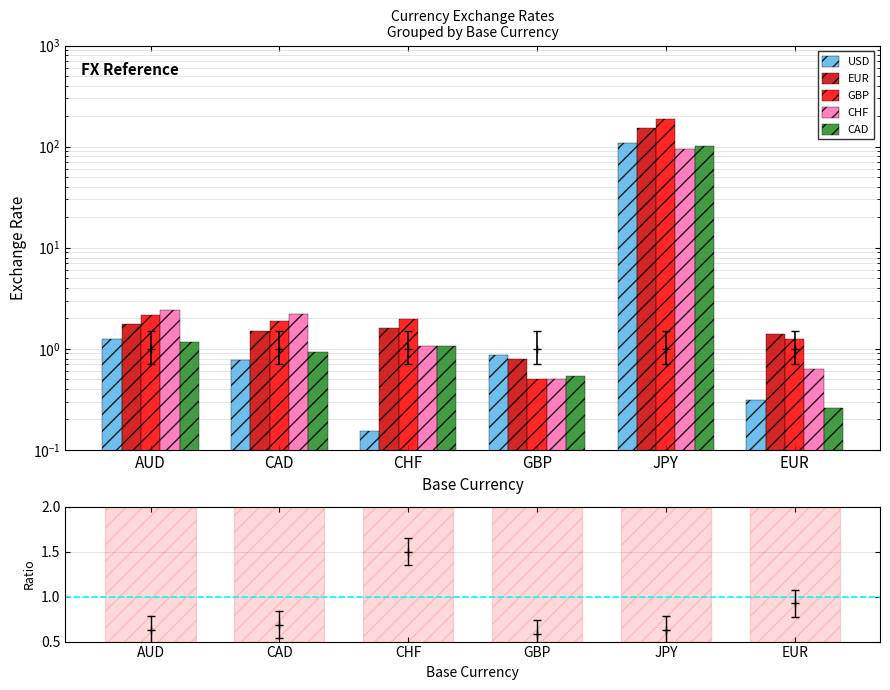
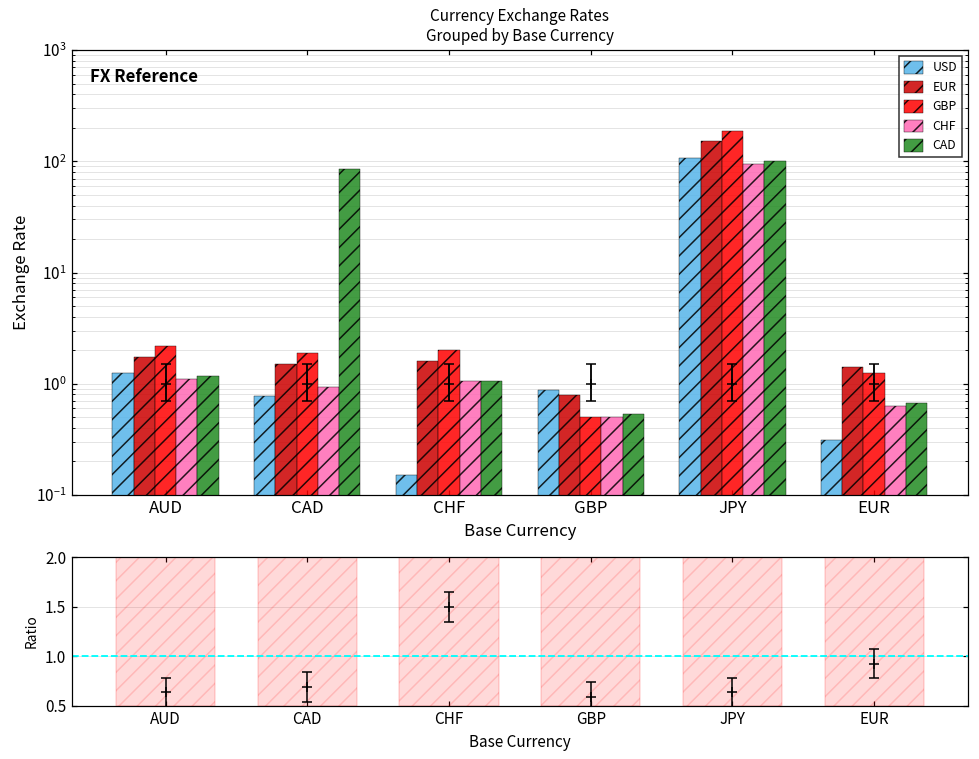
Currency Exchange Rates Grouped by Base Currency, CHF, AUD: 2.4 -> 1.1
Currency Exchange Rates Grouped by Base Currency, CHF, CAD: 2.2 -> 0.9
Currency Exchange Rates Grouped by Base Currency, CAD, CAD: 0.9 -> 90
Currency Exchange Rates Grouped by Base Currency, CAD, EUR: 0.26 -> 0.7
